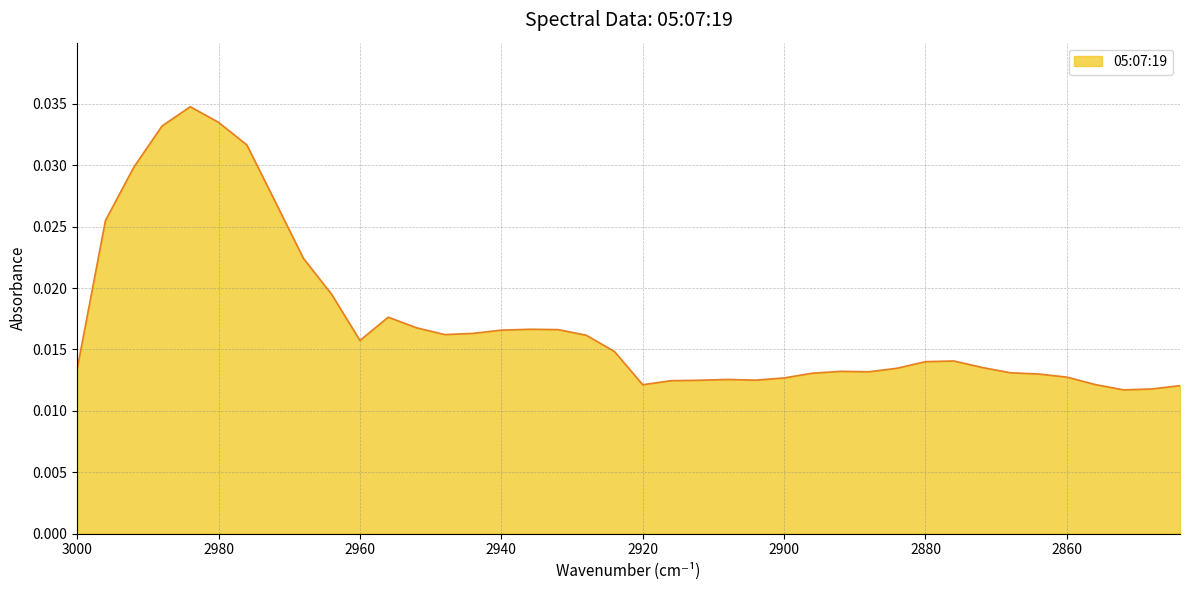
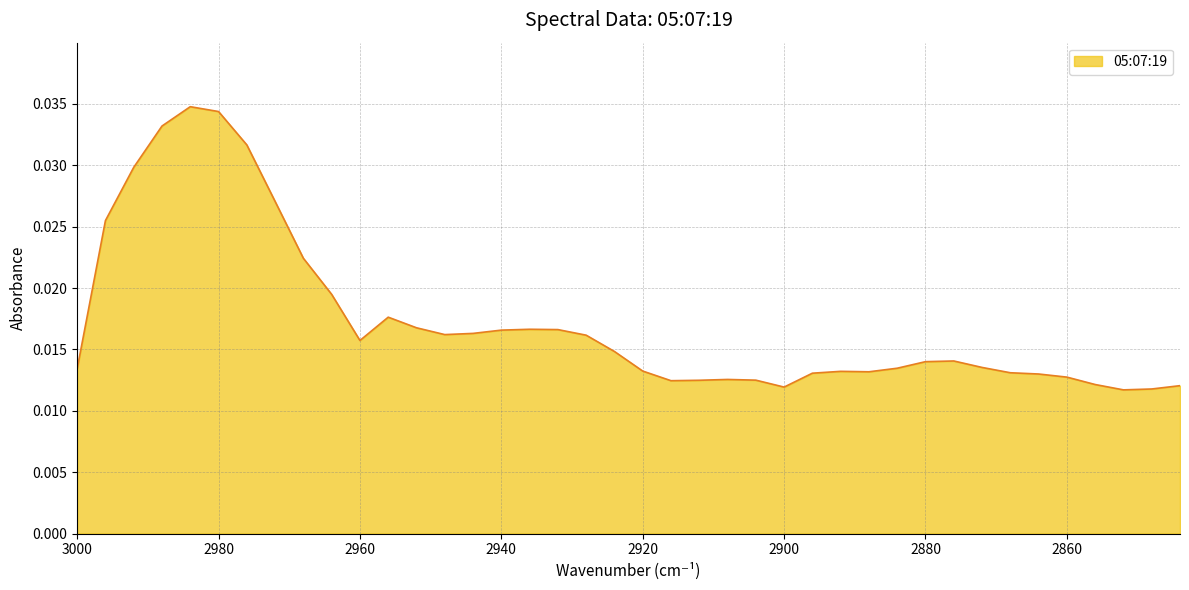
2980: 0.0335 -> 0.0344
2920: 0.0121 -> 0.0132
2900: 0.0127 -> 0.0119
